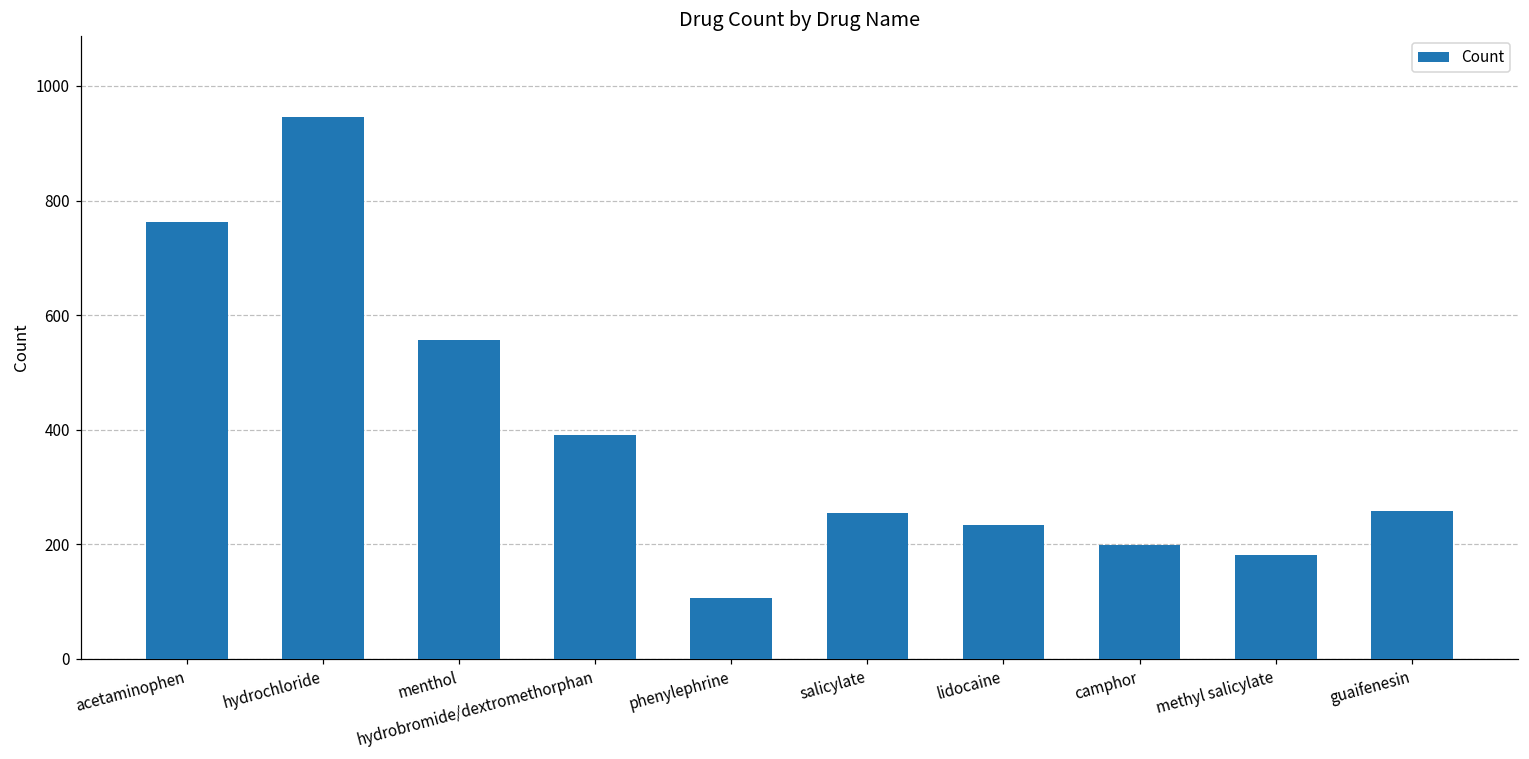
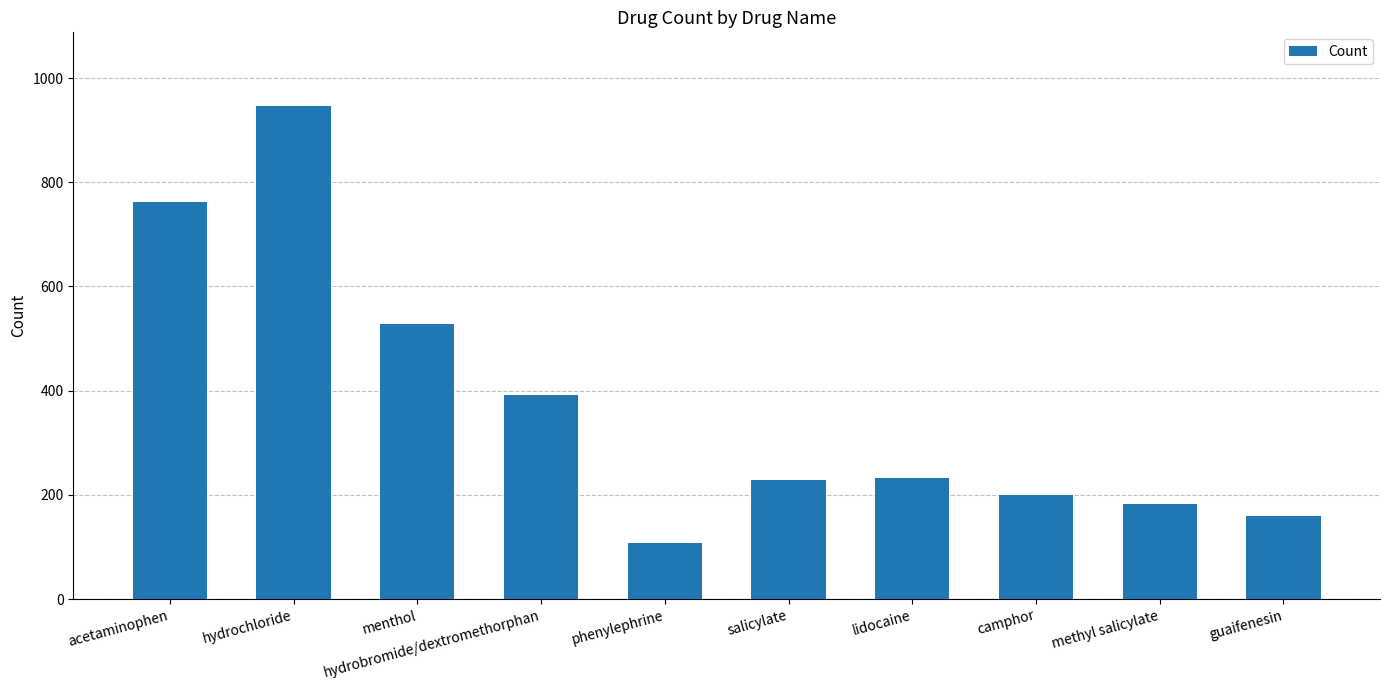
menthol: 560 -> 530
salicylate: 260 -> 230
guaifenesin: 260 -> 160
